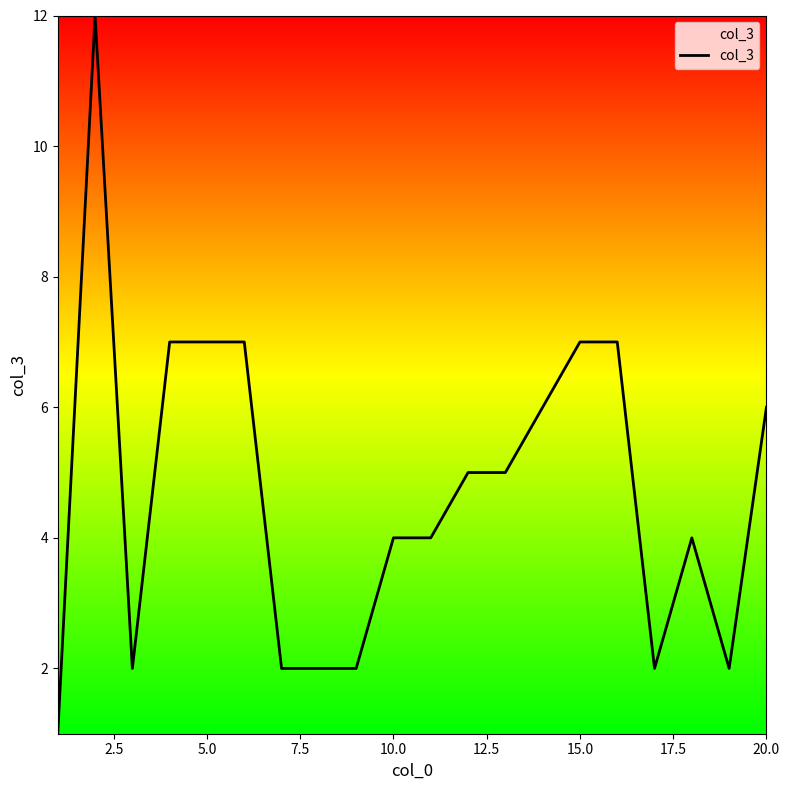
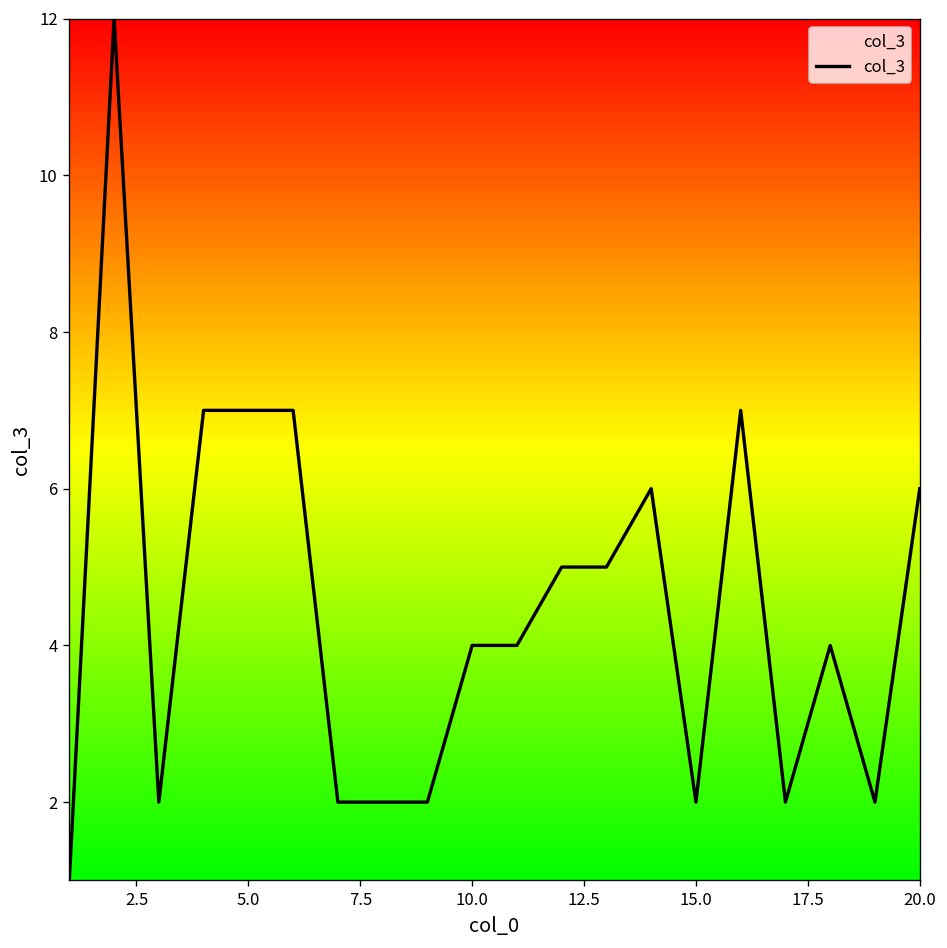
15.0: 7 -> 2
